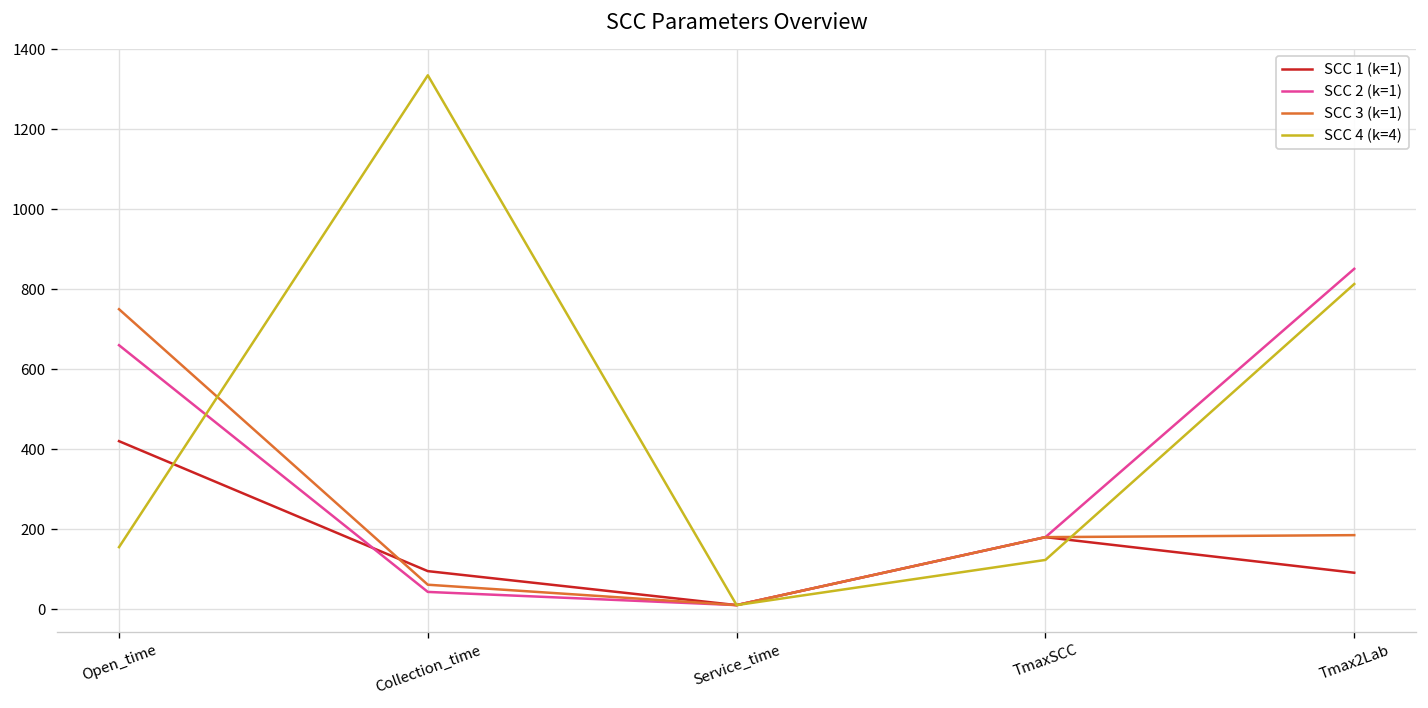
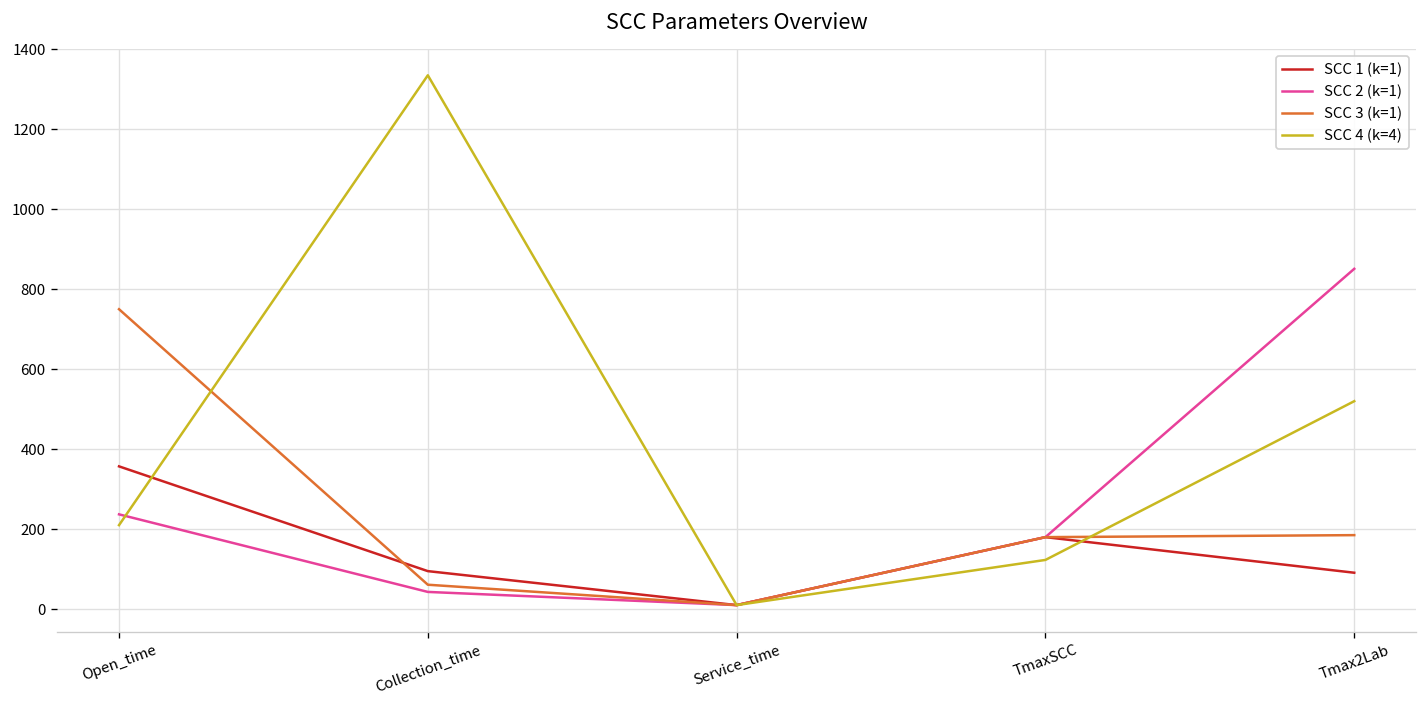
SCC 1 (k=1), Open_time: 420 -> 360
SCC 2 (k=1), Open_time: 660 -> 240
SCC 4 (k=4), Open_time: 160 -> 210
SCC 4 (k=4), Tmax2Lab: 810 -> 520
